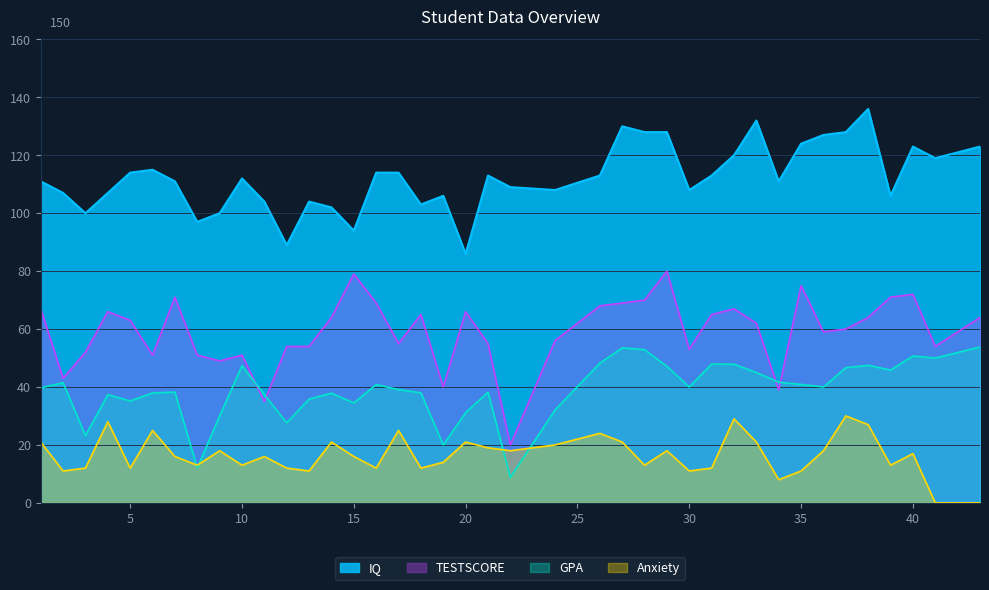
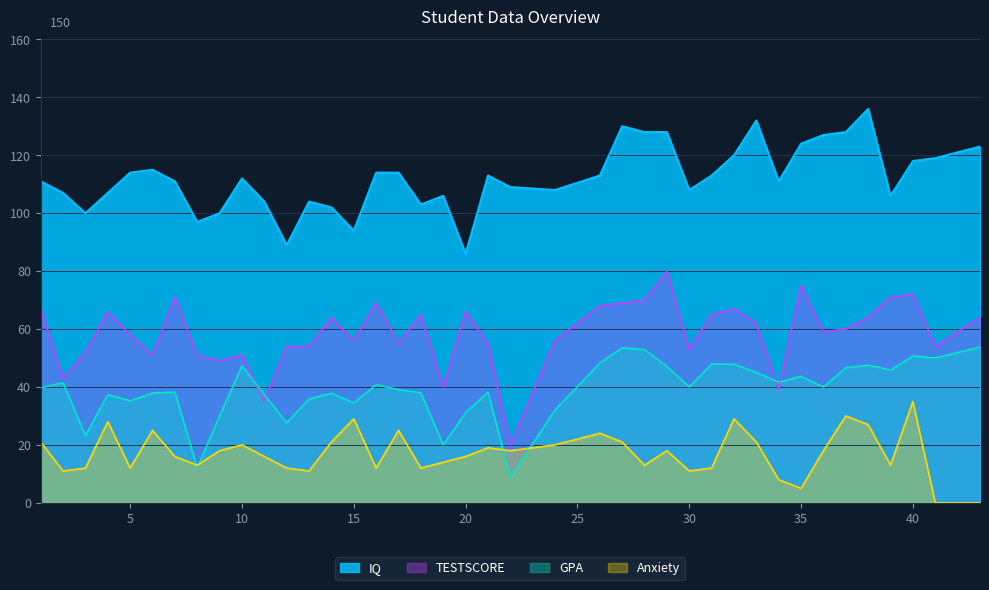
TESTSCORE, 5: 63 -> 58
Anxiety, 10: 13 -> 20
TESTSCORE, 15: 79 -> 56
Anxiety, 15: 16 -> 29
Anxiety, 20: 21 -> 16
GPA, 35: 41 -> 44
Anxiety, 35: 11 -> 5
IQ, 40: 123 -> 118
Anxiety, 40: 17 -> 35
